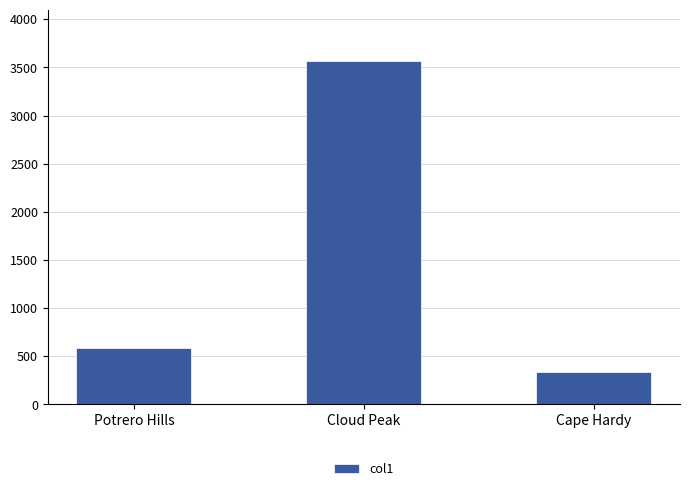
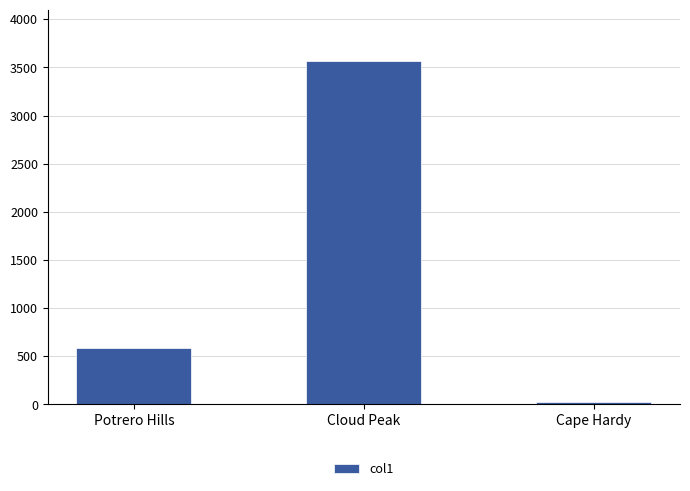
Cape Hardy: 300 -> 0
